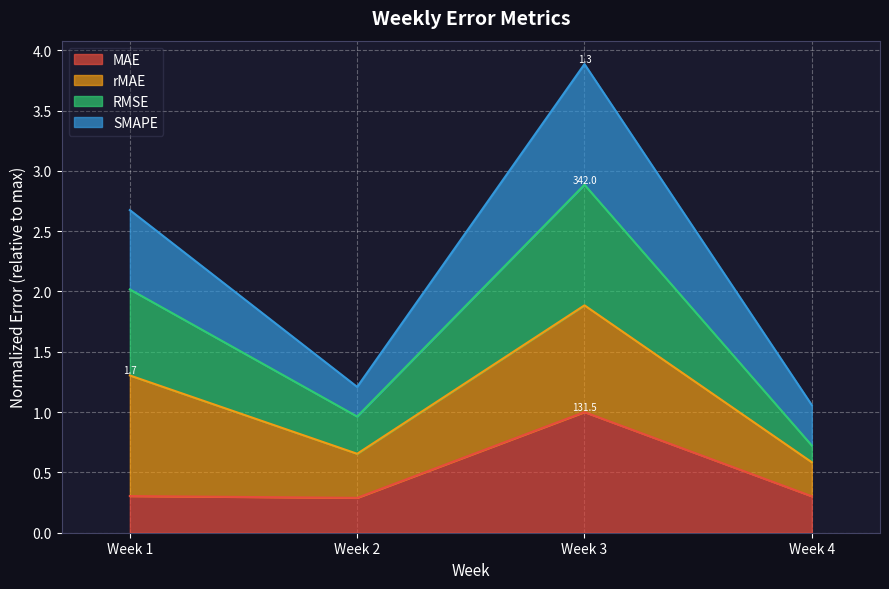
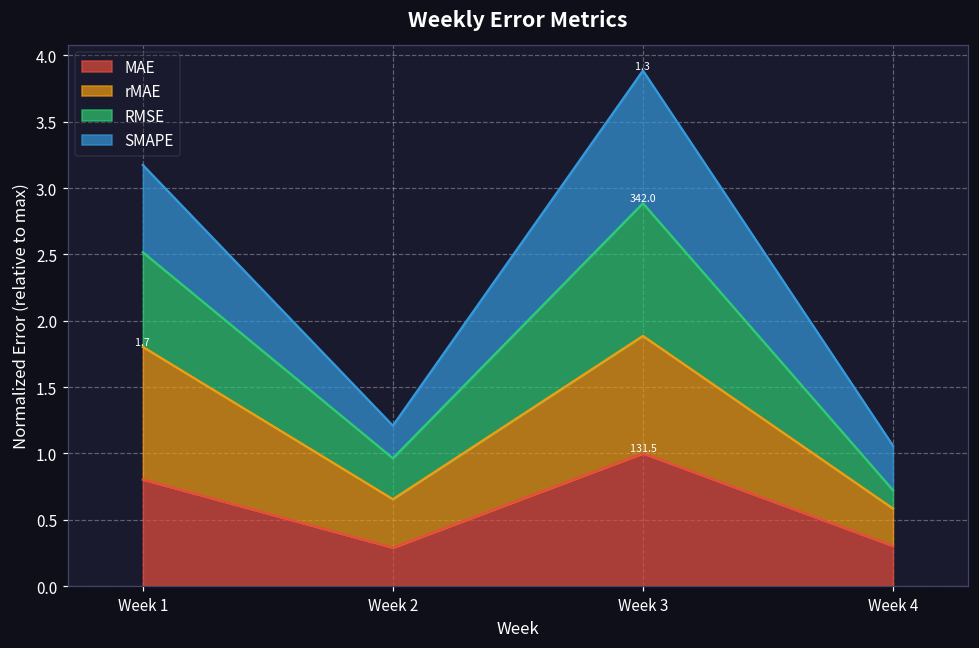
MAE, Week 1: 0.30 -> 0.80
